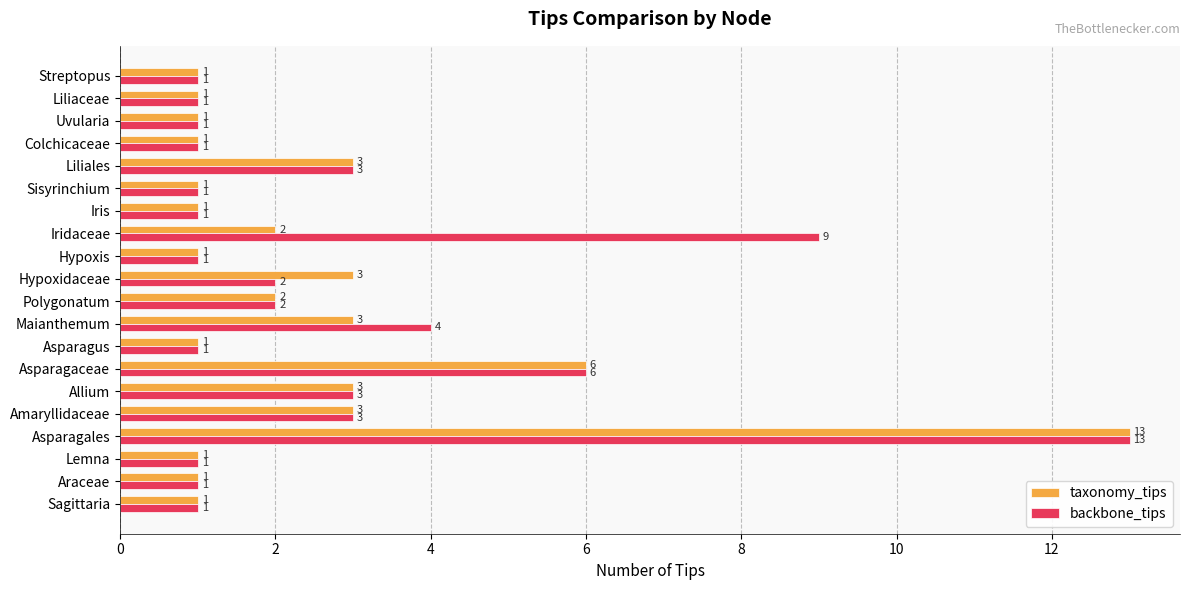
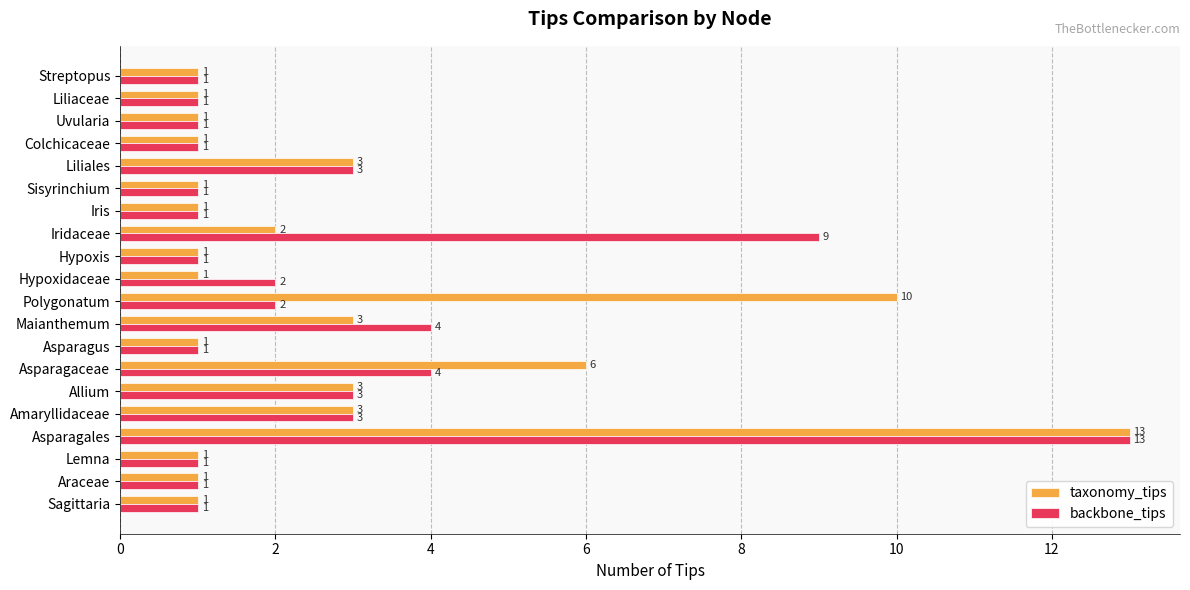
taxonomy_tips, Hypoxidaceae: 3 -> 1
taxonomy_tips, Polygonatum: 2 -> 10
backbone_tips, Asparagaceae: 6 -> 4
